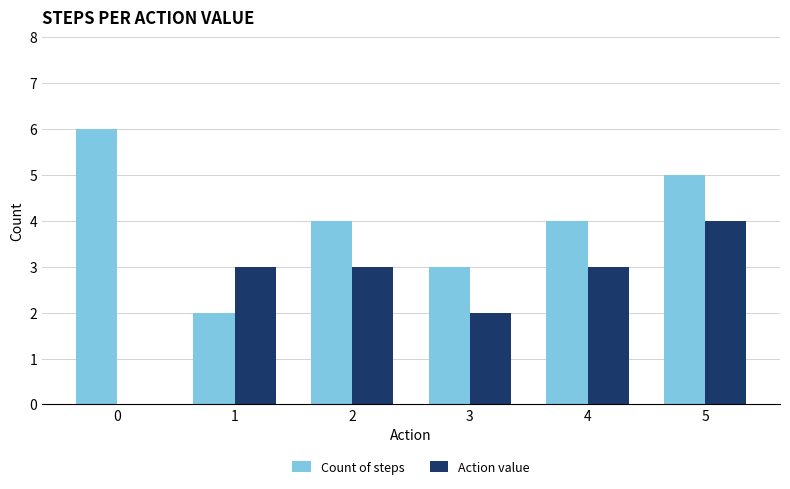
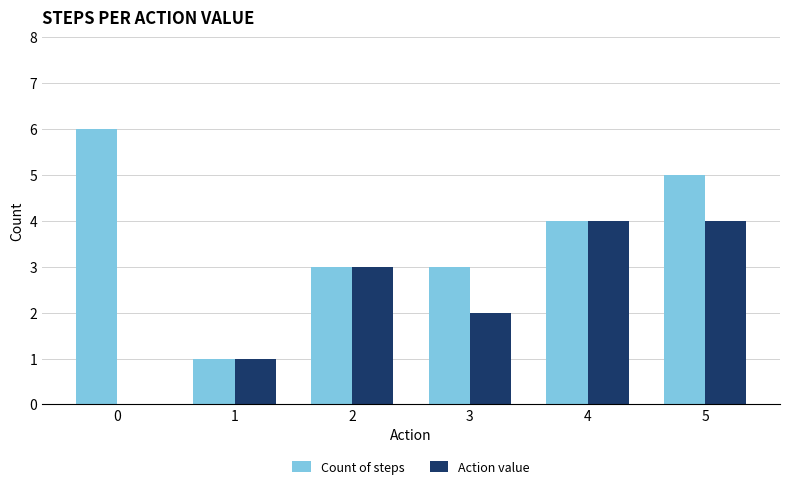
Count of steps, 1: 2 -> 1
Action value, 1: 3 -> 1
Count of steps, 2: 4 -> 3
Action value, 4: 3 -> 4
